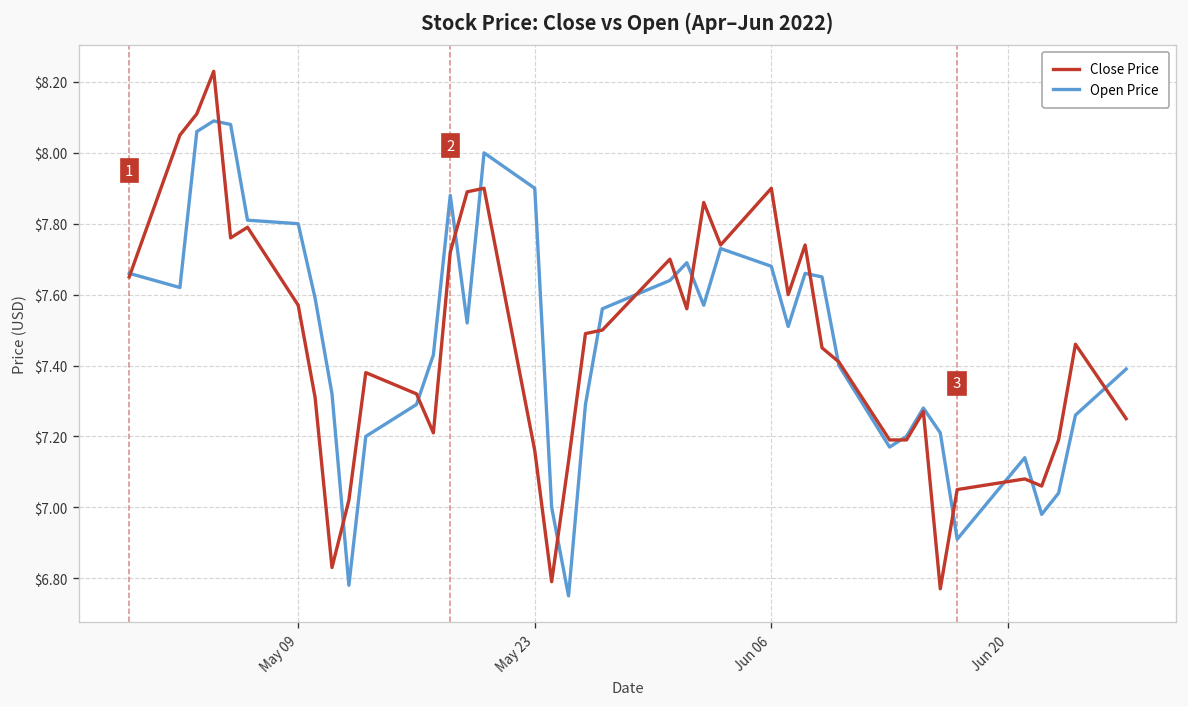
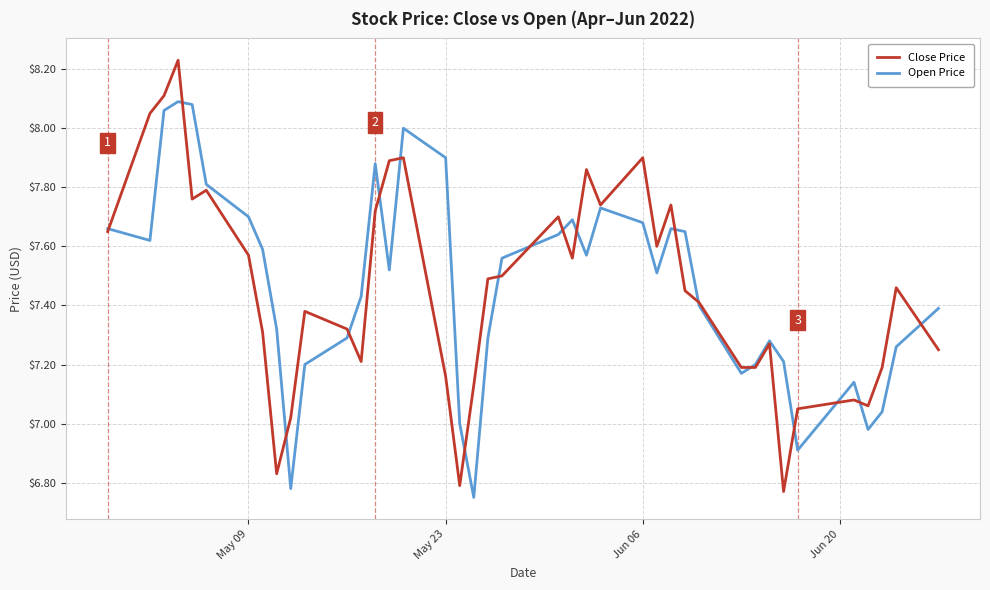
Open Price, May 09: $7.8 -> $7.7
